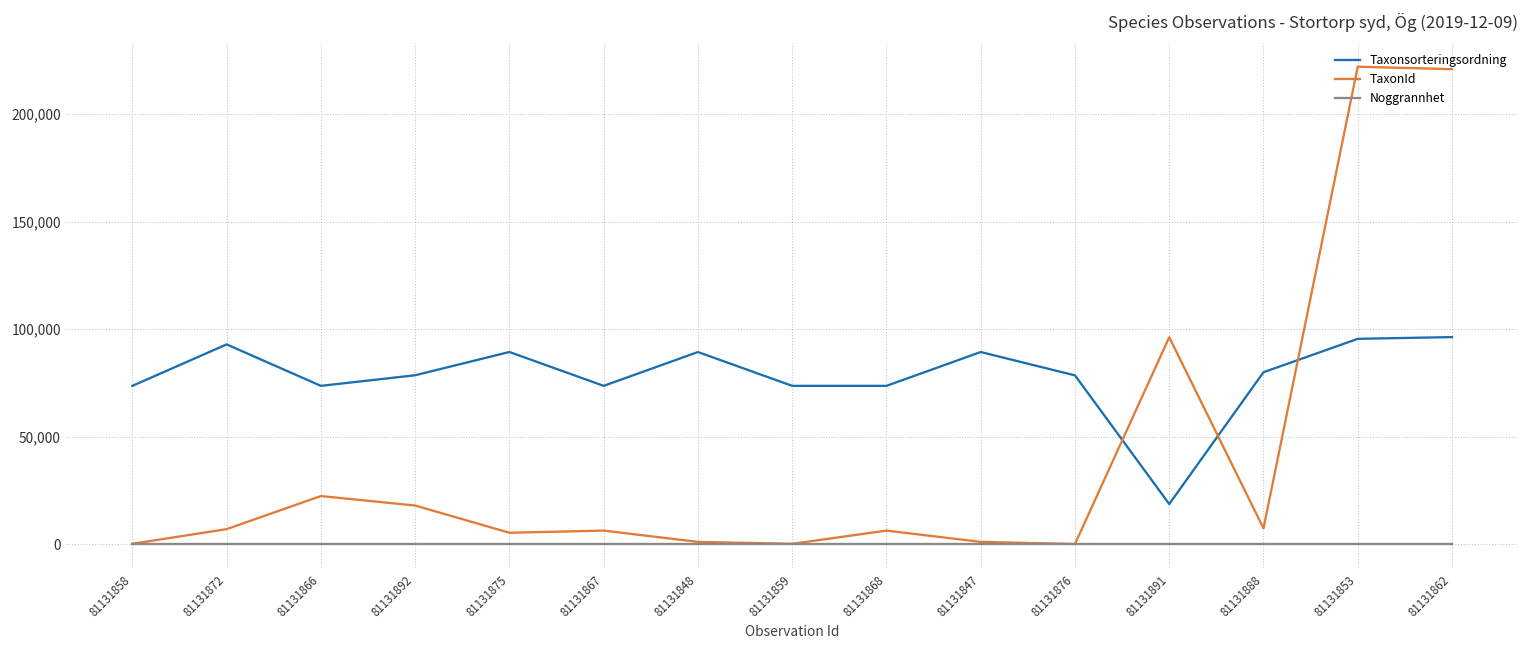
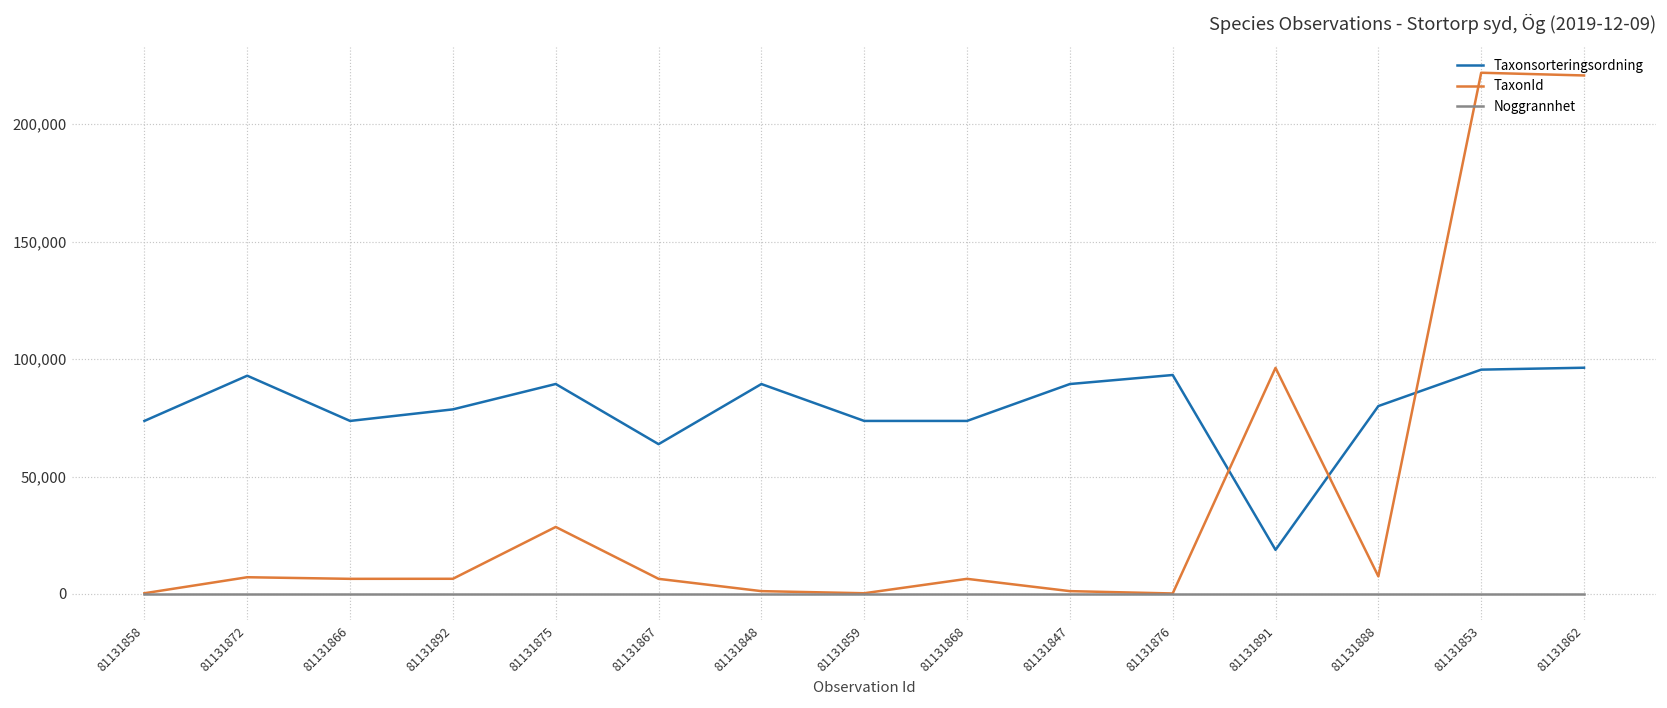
TaxonId, 81131866: 22,000 -> 6,000
TaxonId, 81131892: 18,000 -> 6,000
TaxonId, 81131875: 5,000 -> 29,000
Taxonsorteringsordning, 81131867: 74,000 -> 64,000
Taxonsorteringsordning, 81131876: 79,000 -> 93,000
